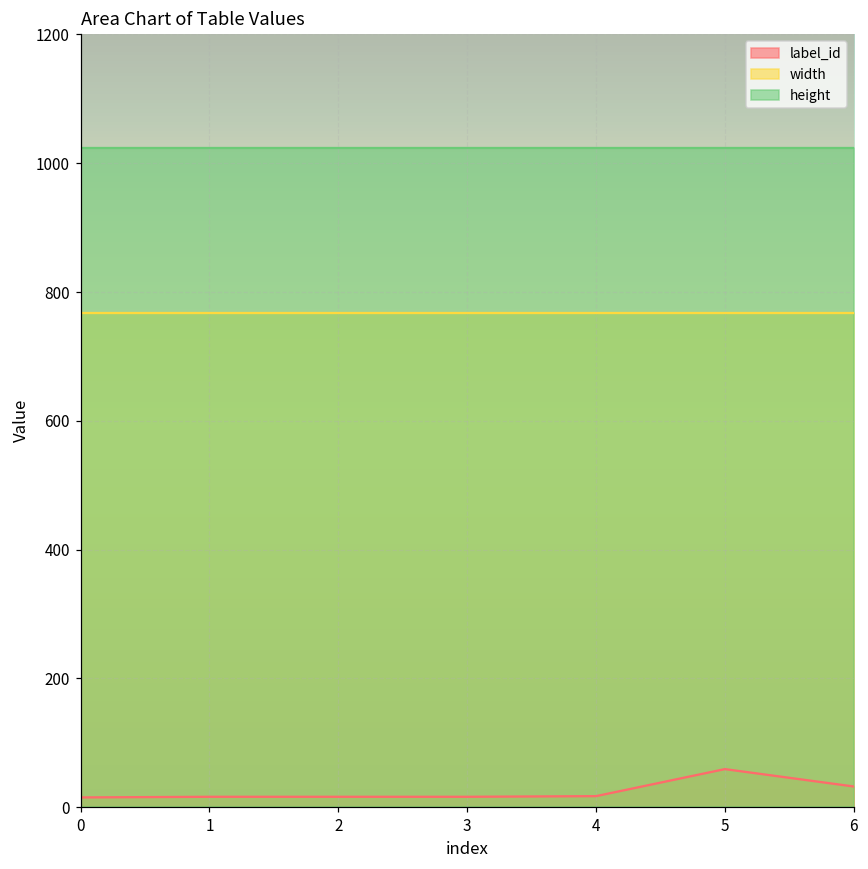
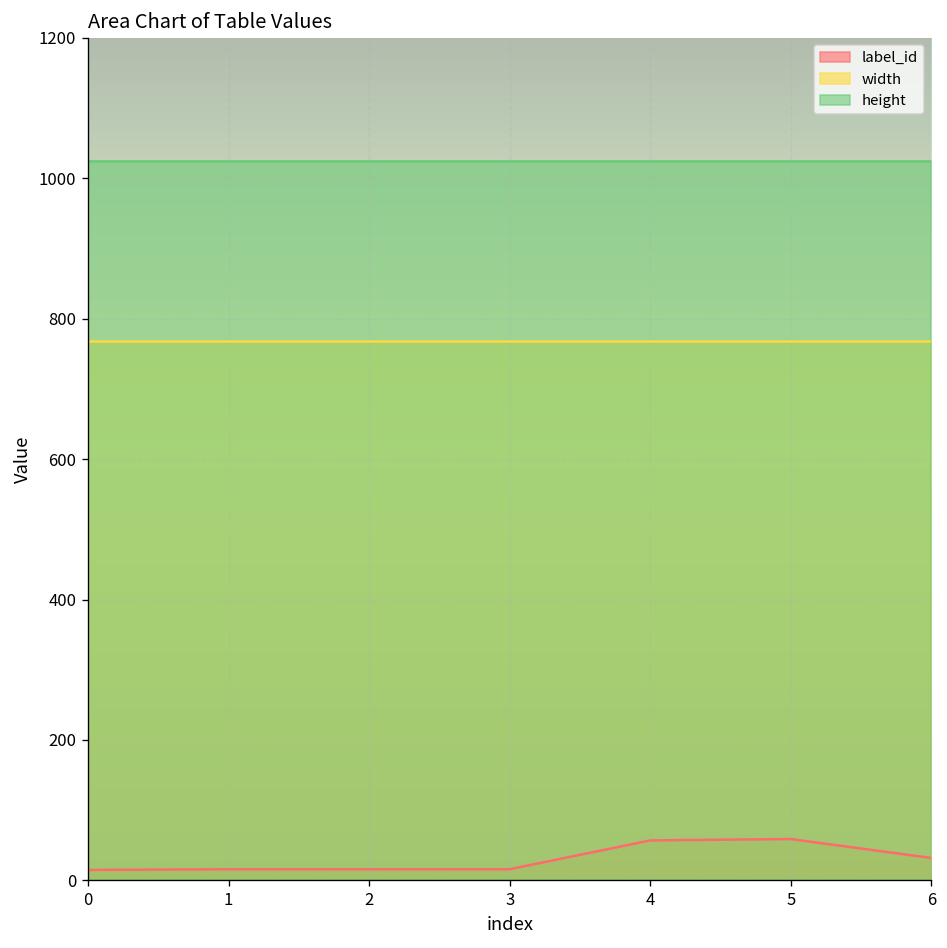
label_id, 4: 20 -> 60
